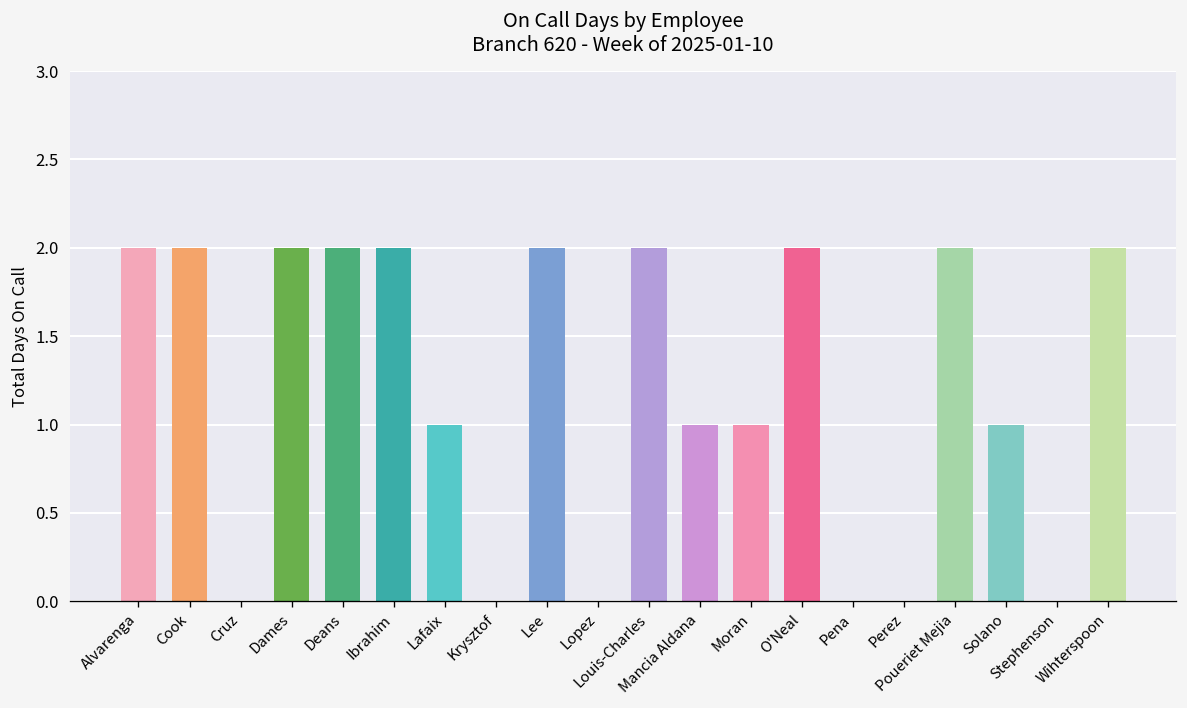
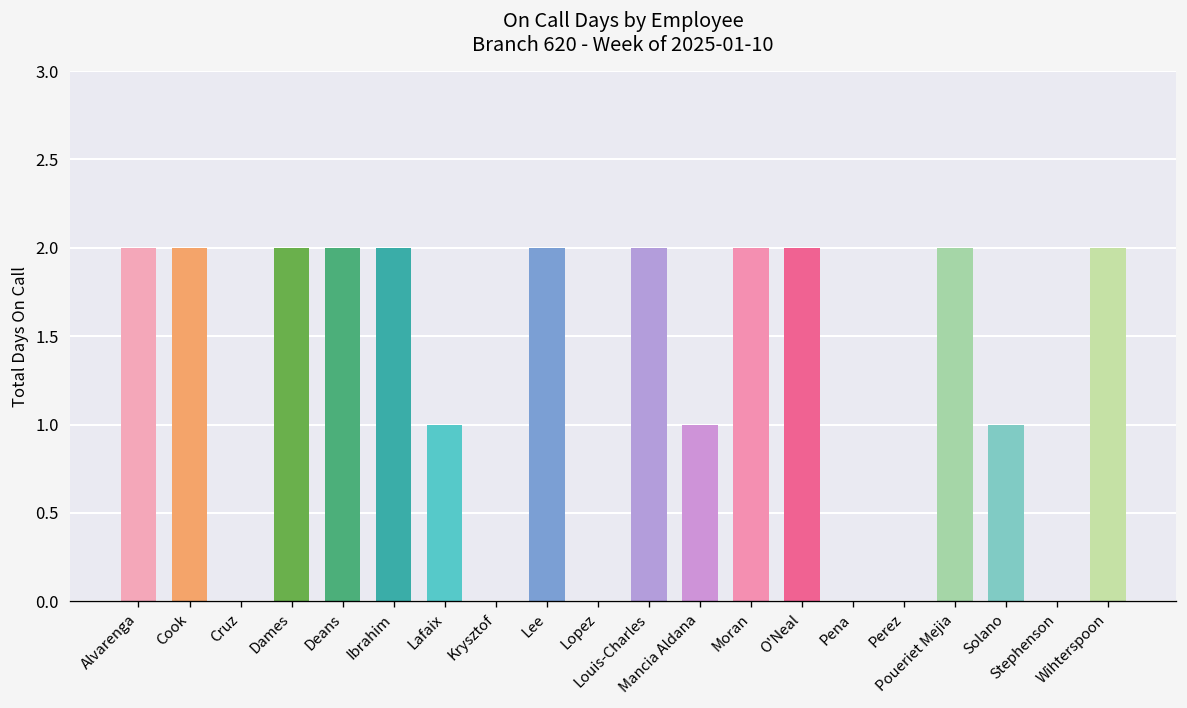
Moran: 1 -> 2
